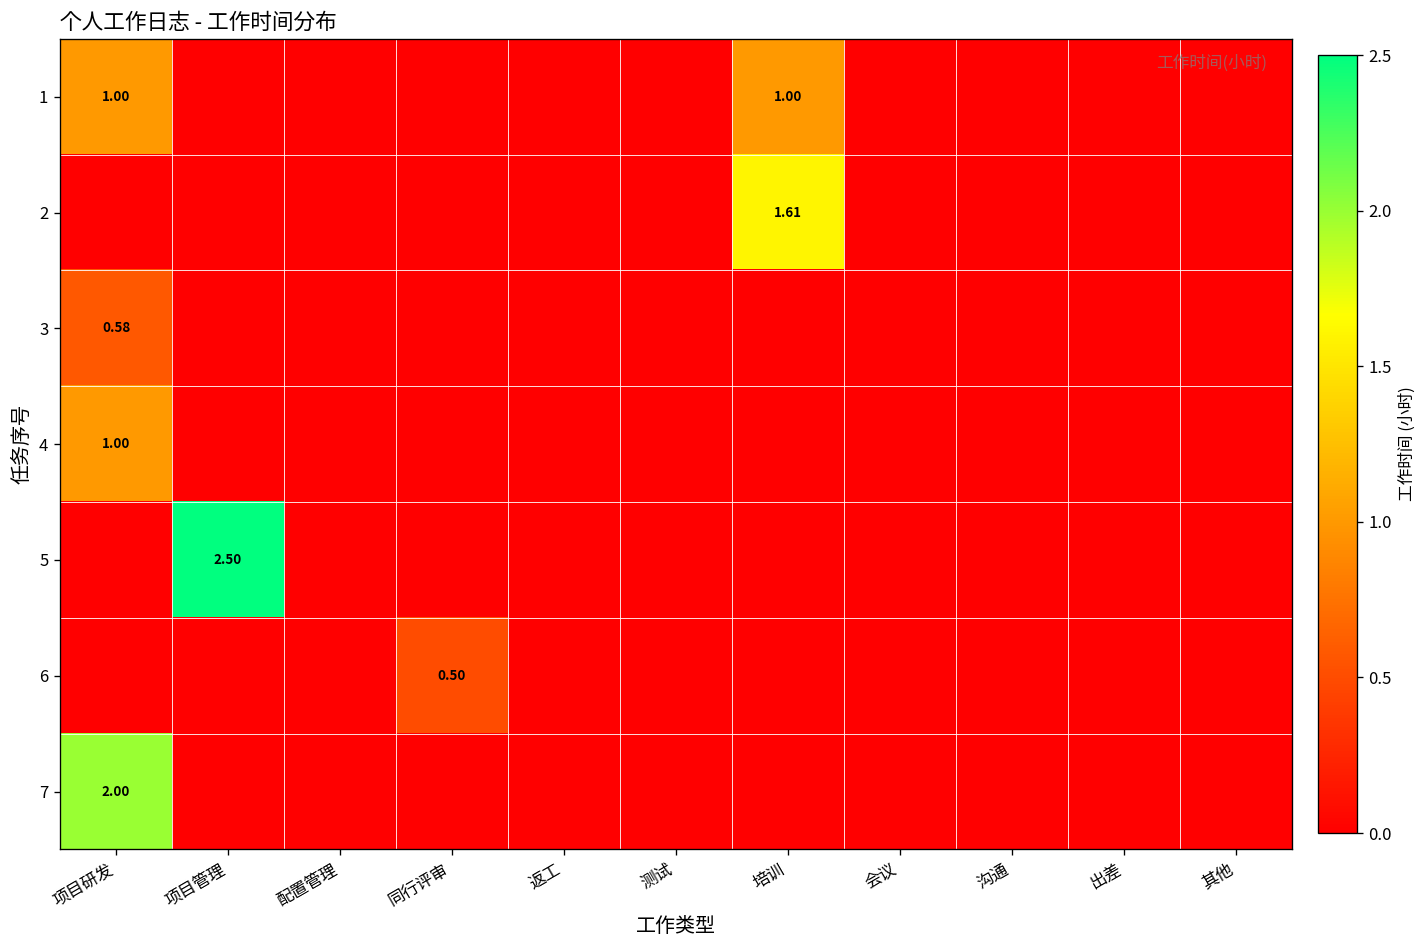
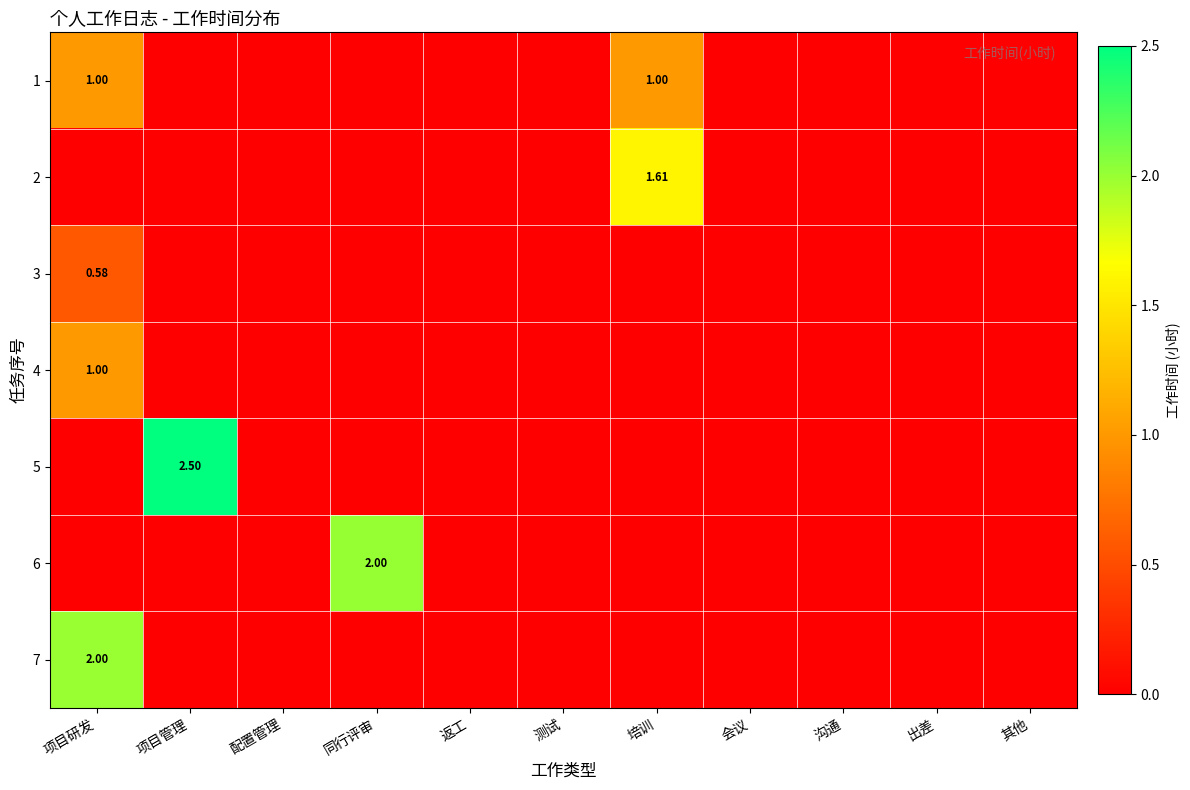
6, 同行评审: 0.50 -> 2.00
